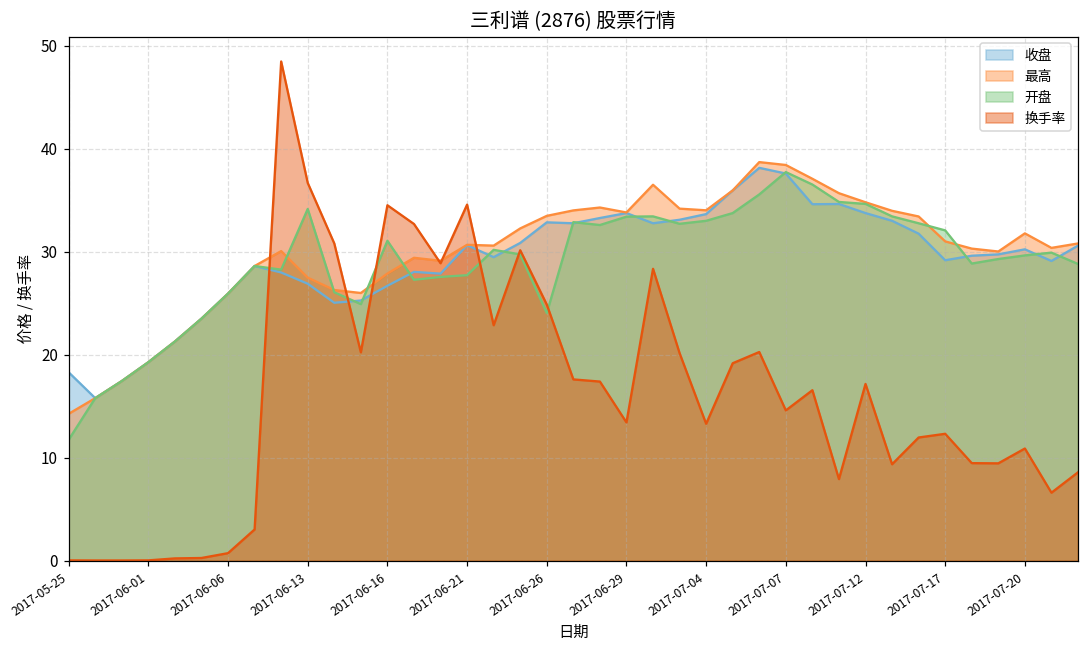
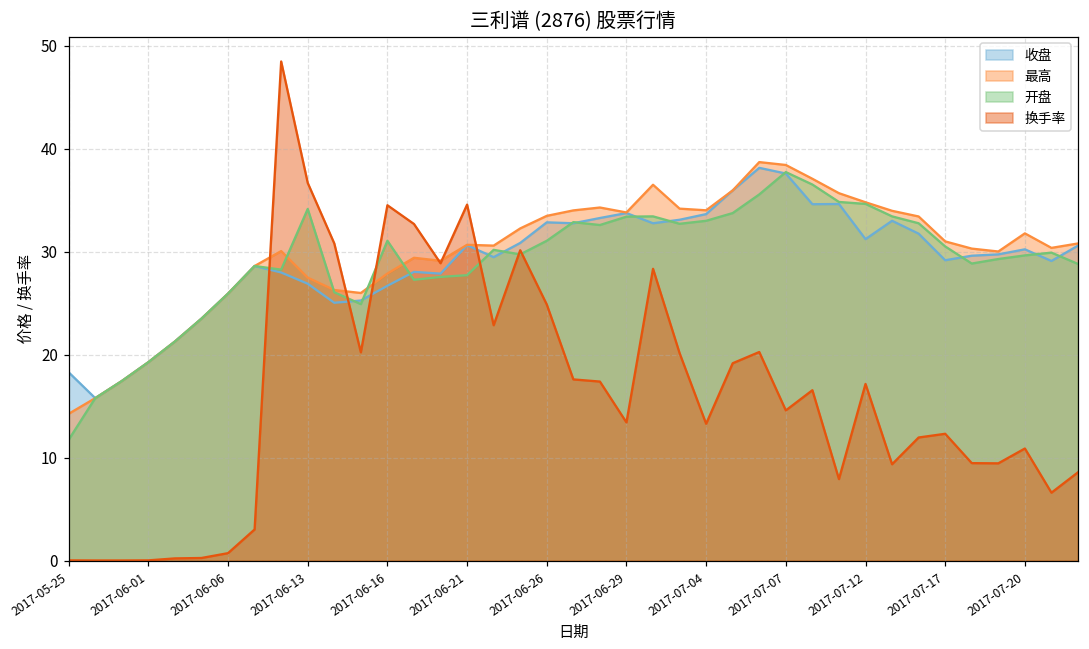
开盘, 2017-06-26: 24 -> 31
收盘, 2017-07-12: 34 -> 31
开盘, 2017-07-17: 32 -> 31
